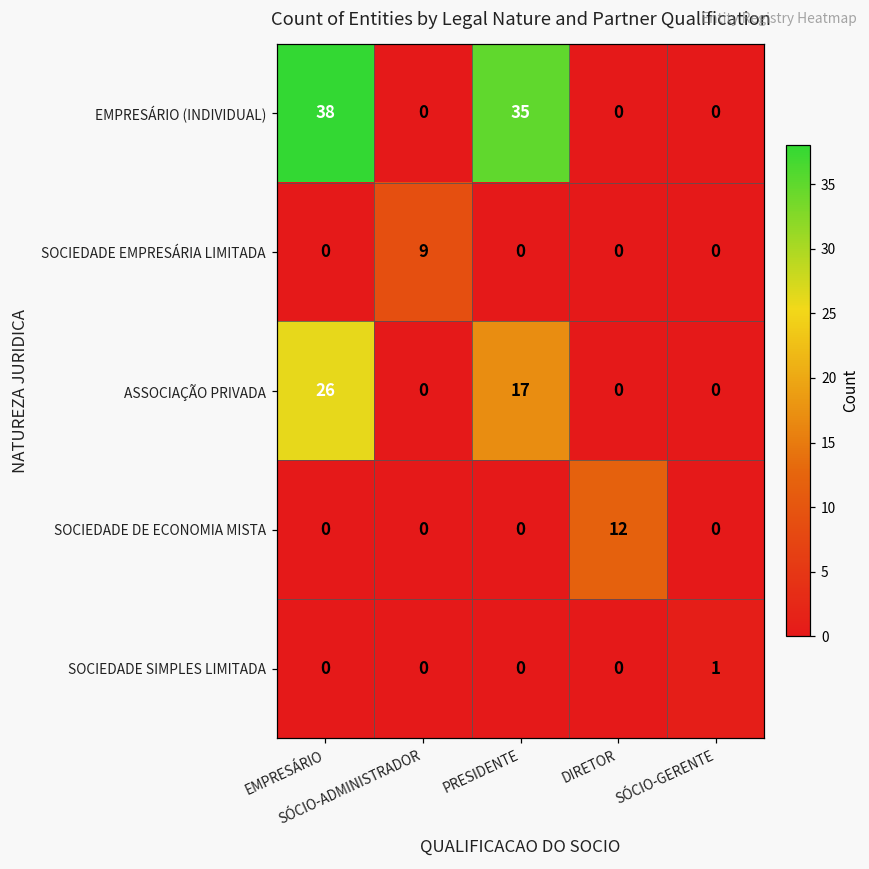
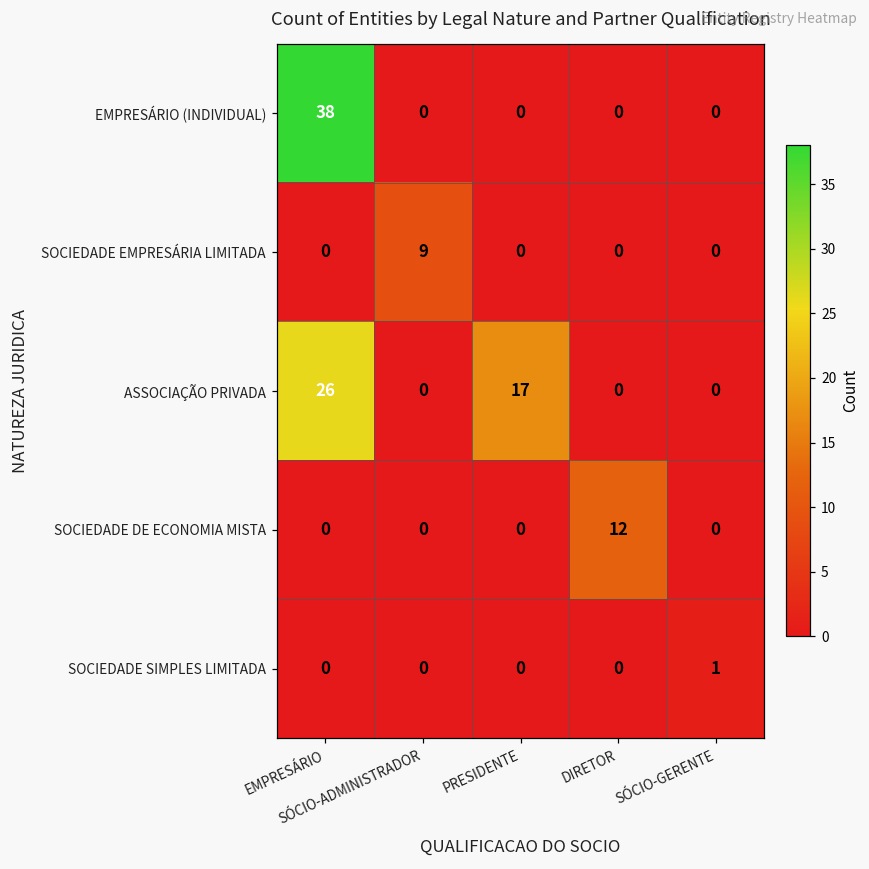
EMPRESÁRIO (INDIVIDUAL), PRESIDENTE: 35 -> 0
